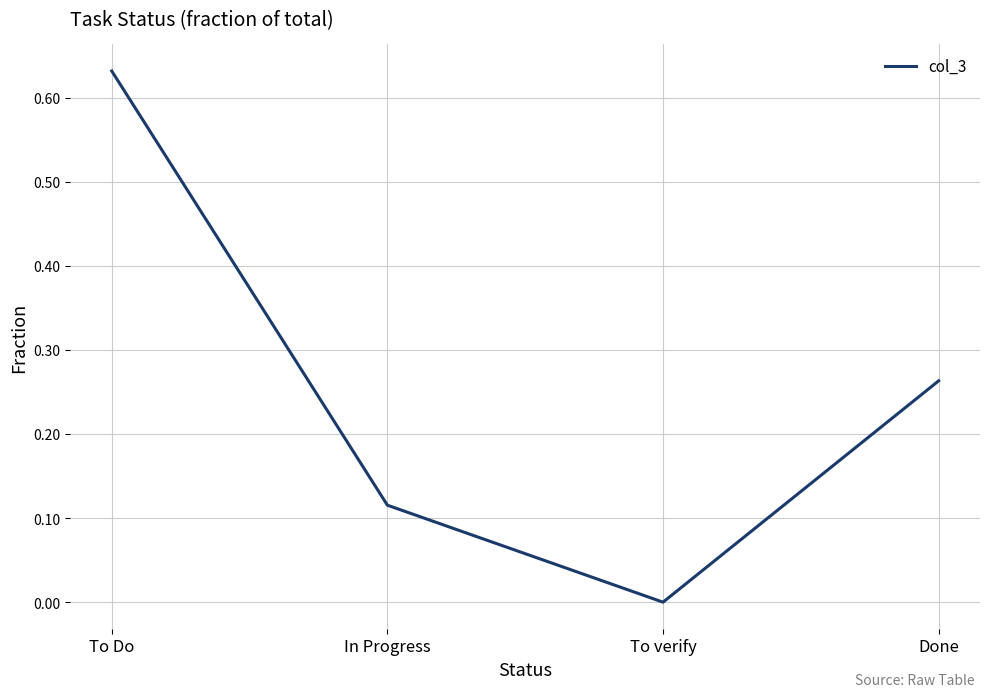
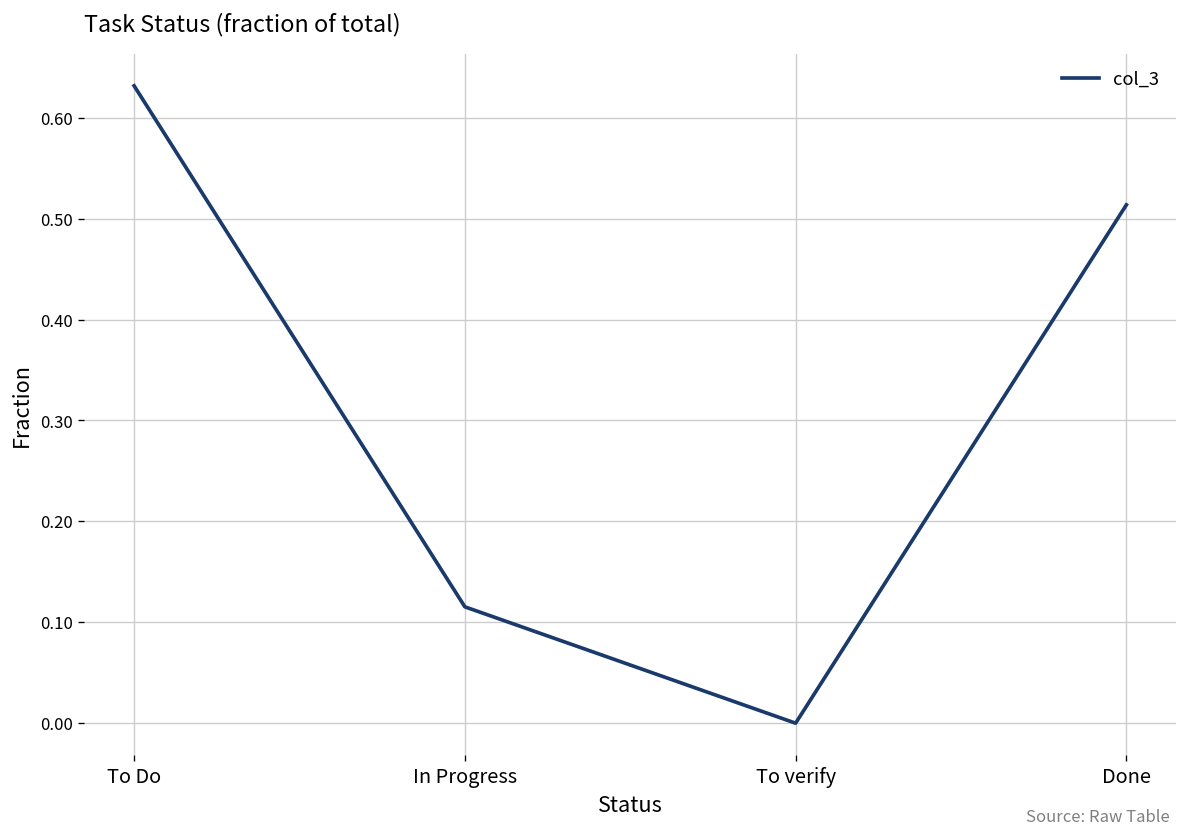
Done: 0.26 -> 0.51
